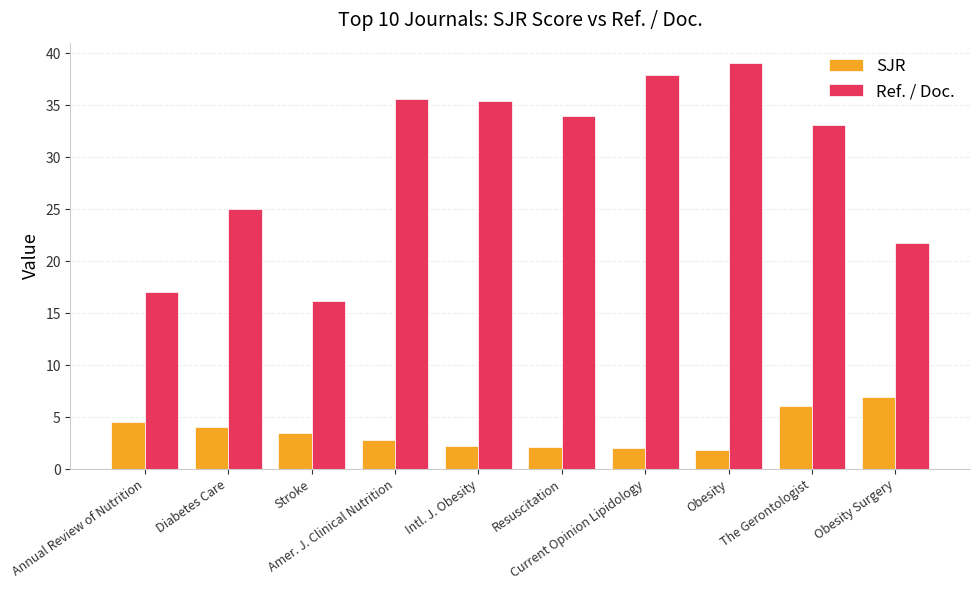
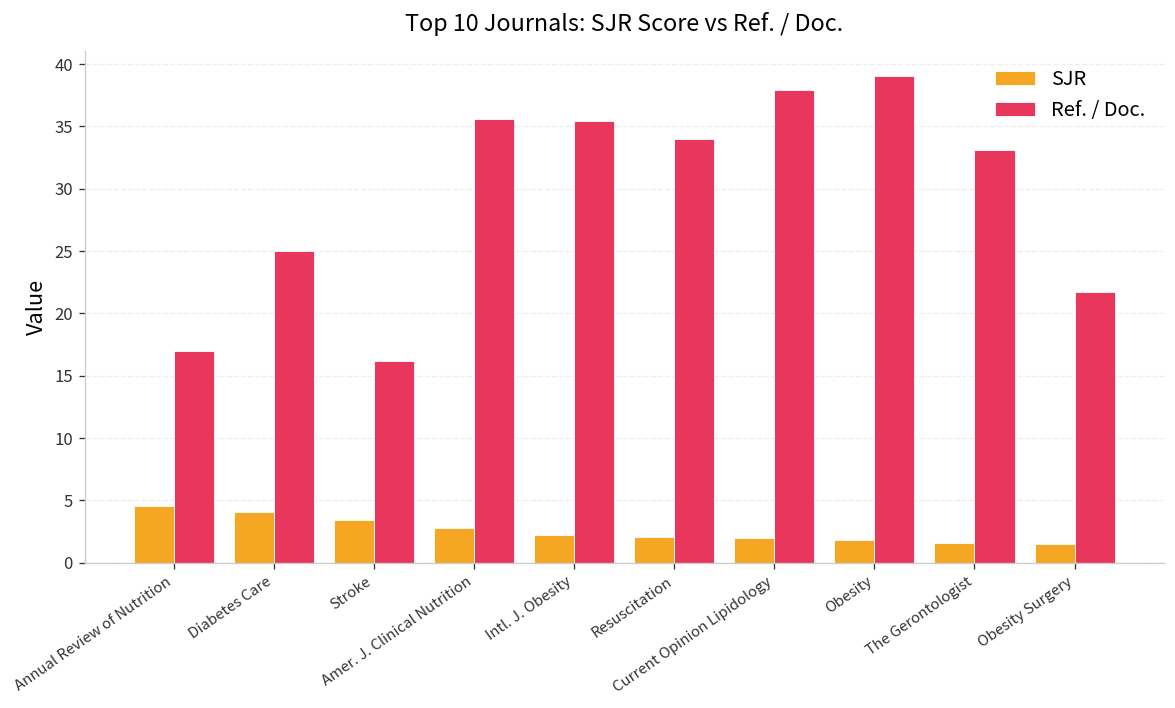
SJR, The Gerontologist: 6.1 -> 1.6
SJR, Obesity Surgery: 7.0 -> 1.5
